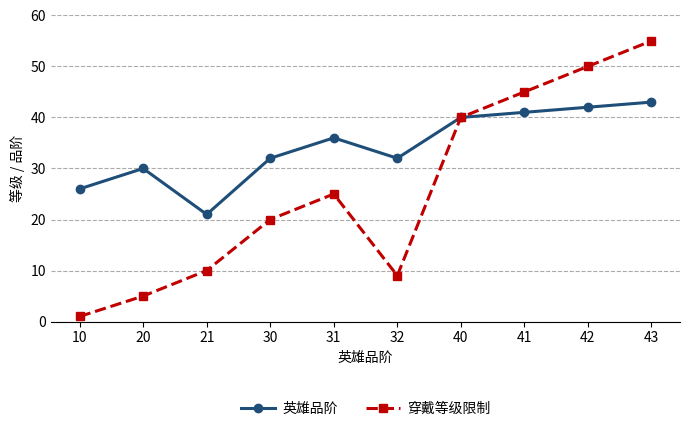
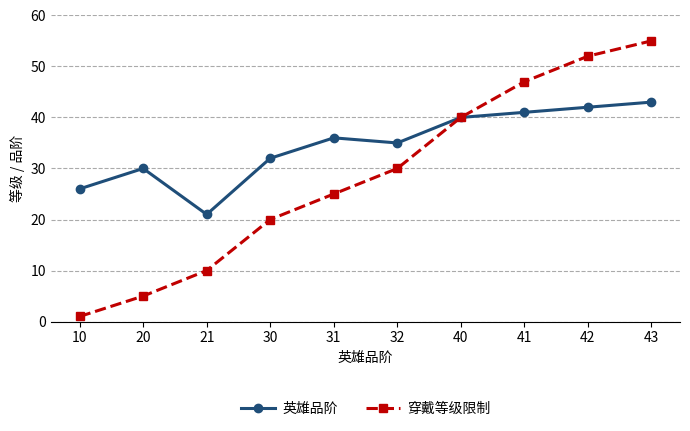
英雄品阶, 32: 32 -> 35
穿戴等级限制, 32: 9 -> 30
穿戴等级限制, 41: 45 -> 47
穿戴等级限制, 42: 50 -> 52
